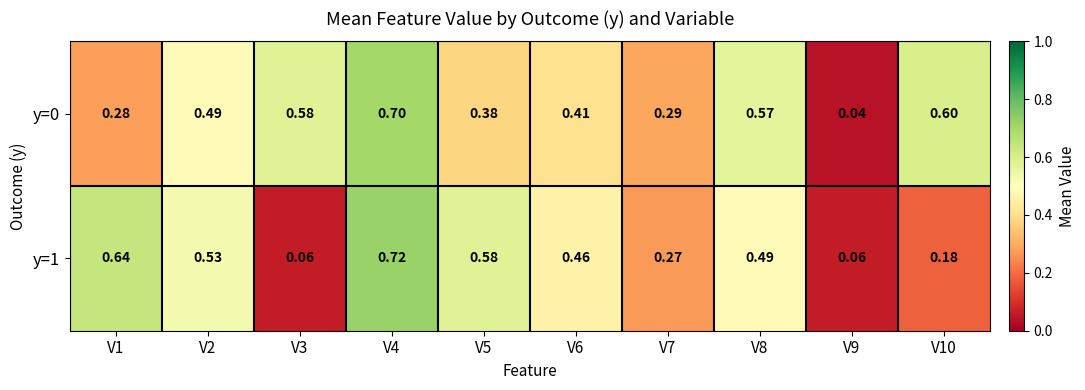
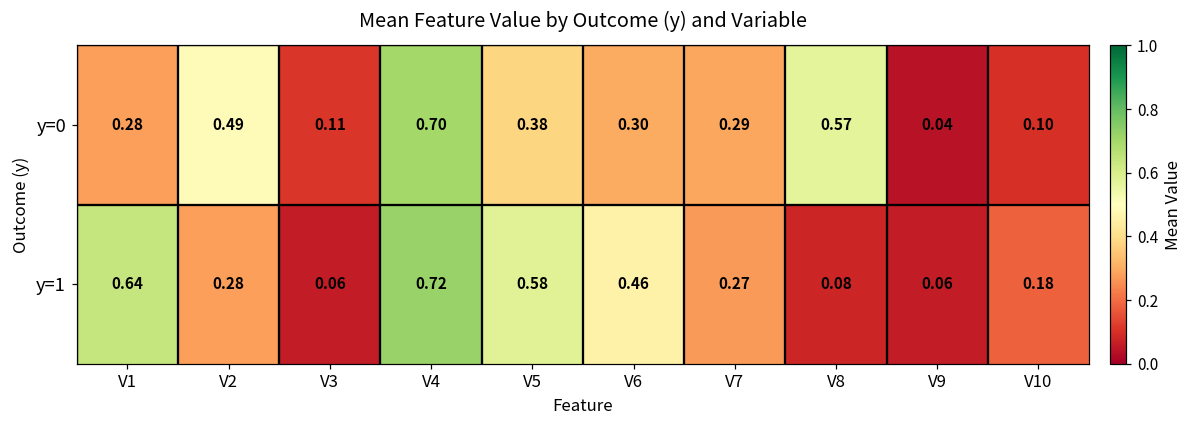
y=0, V3: 0.58 -> 0.11
y=0, V6: 0.41 -> 0.30
y=0, V10: 0.60 -> 0.10
y=1, V2: 0.53 -> 0.28
y=1, V8: 0.49 -> 0.08
